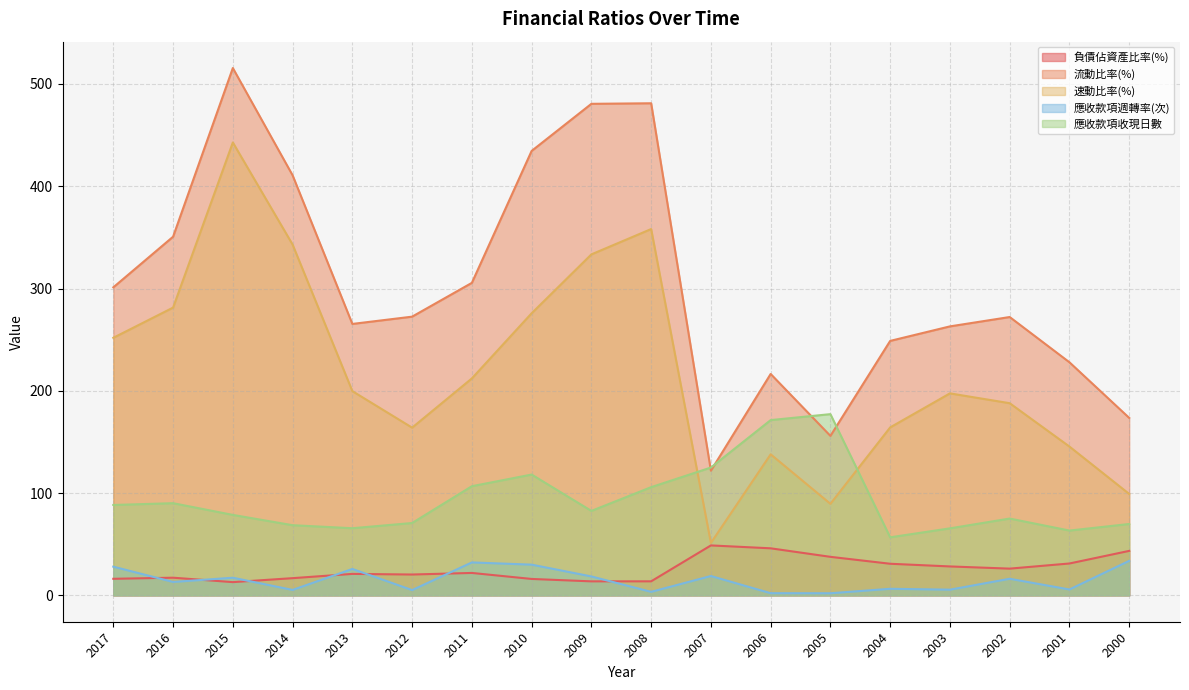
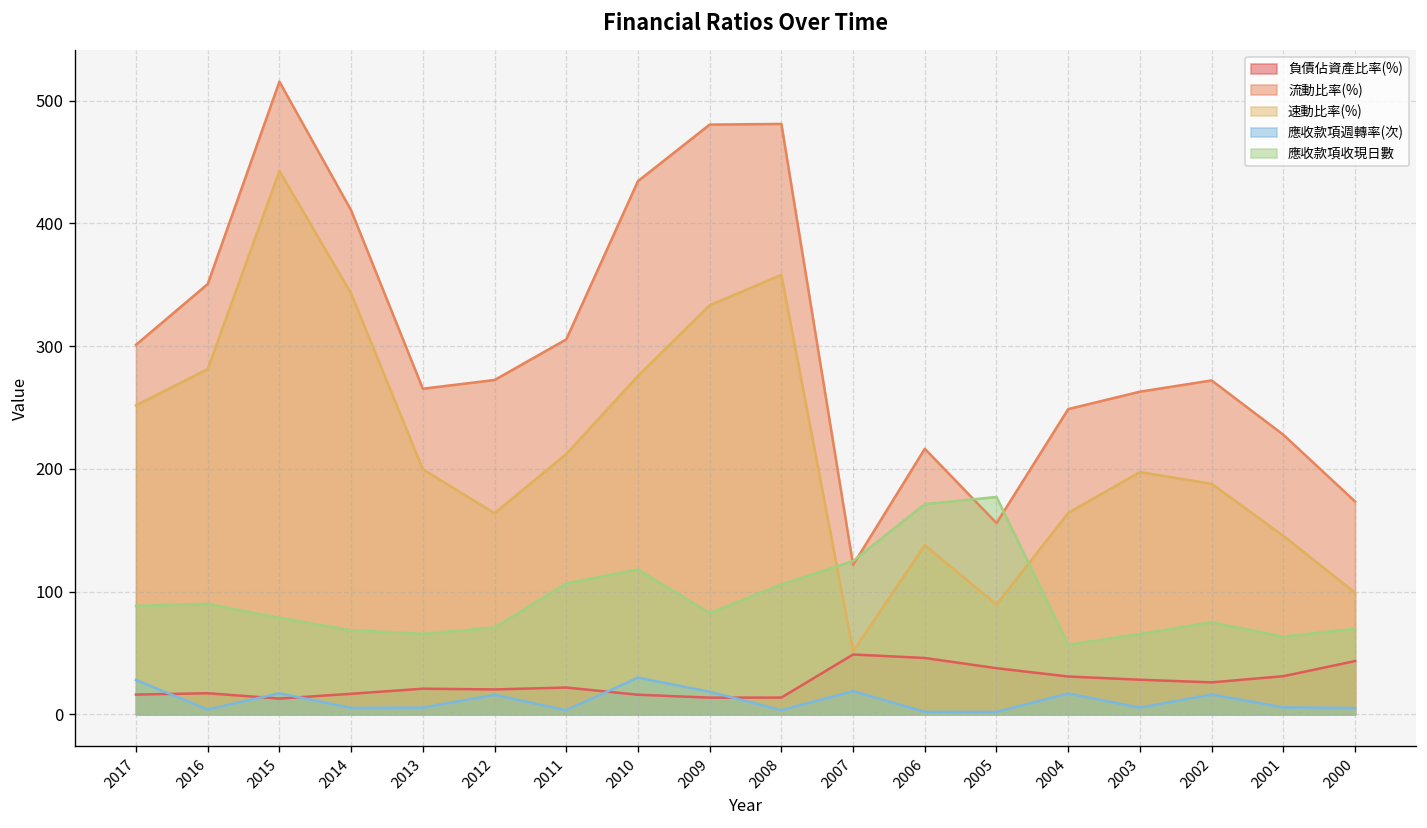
應收款項週轉率(次), 2016: 13 -> 4
應收款項週轉率(次), 2013: 26 -> 6
應收款項週轉率(次), 2012: 5 -> 16
應收款項週轉率(次), 2011: 32 -> 3
應收款項週轉率(次), 2004: 6 -> 17
應收款項週轉率(次), 2000: 34 -> 5
